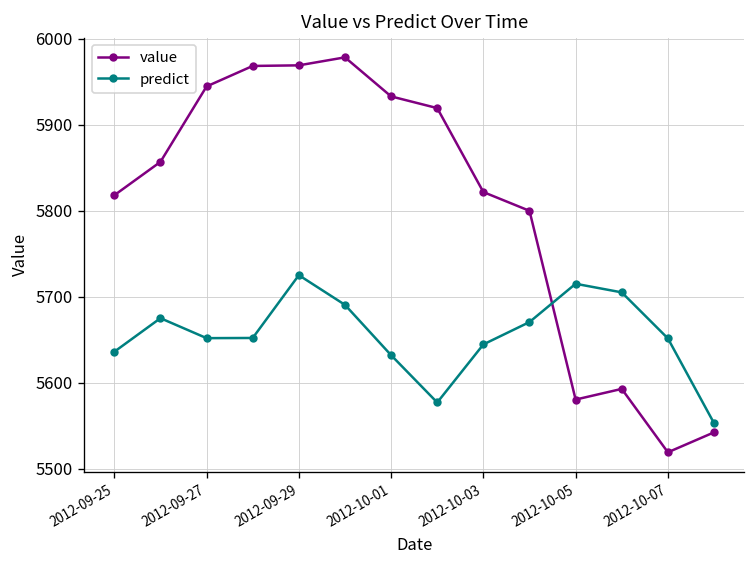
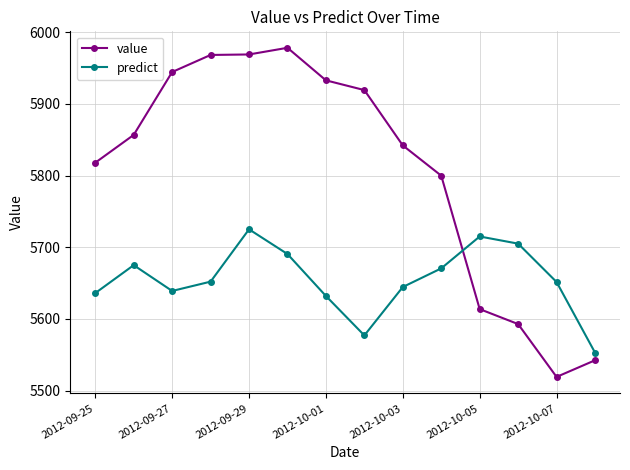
predict, 2012-09-27: 5650 -> 5640
value, 2012-10-03: 5820 -> 5840
value, 2012-10-05: 5580 -> 5610
